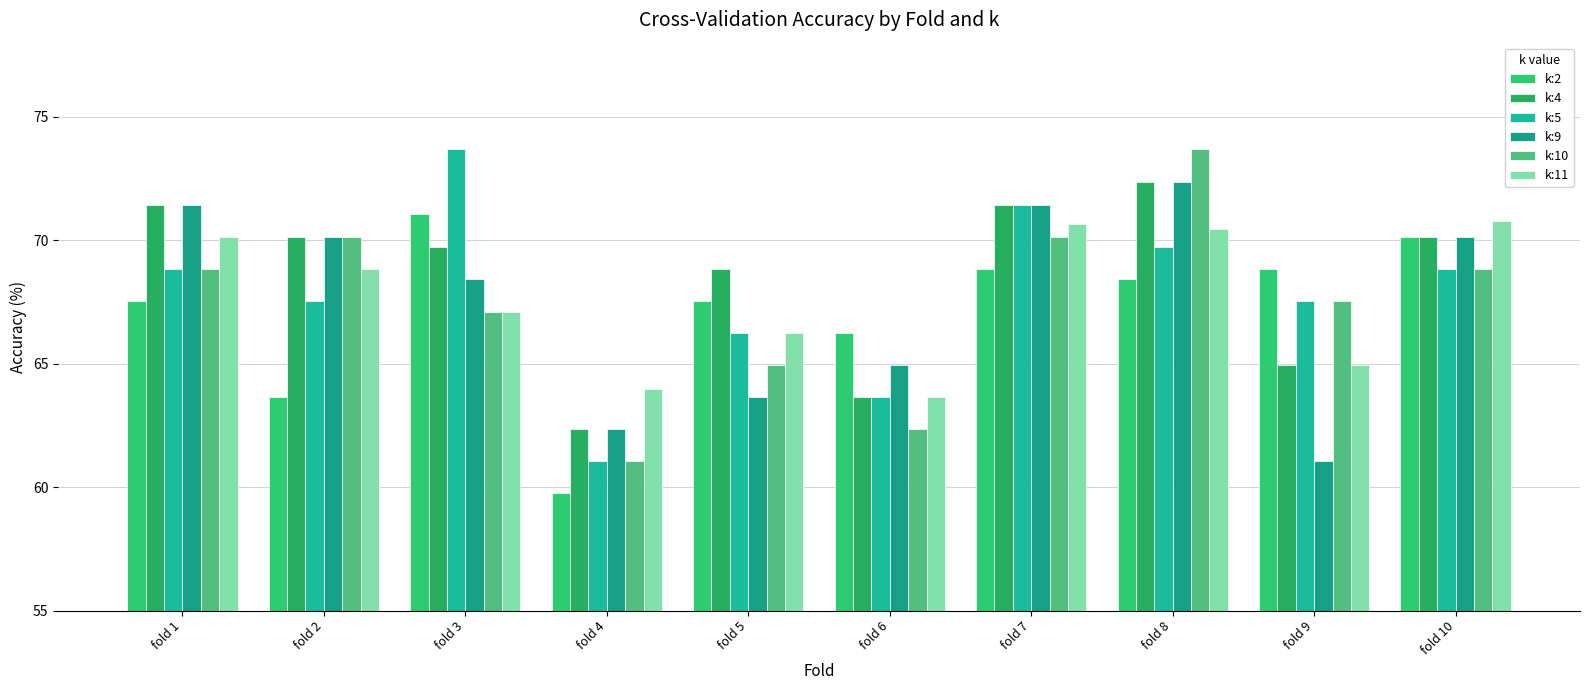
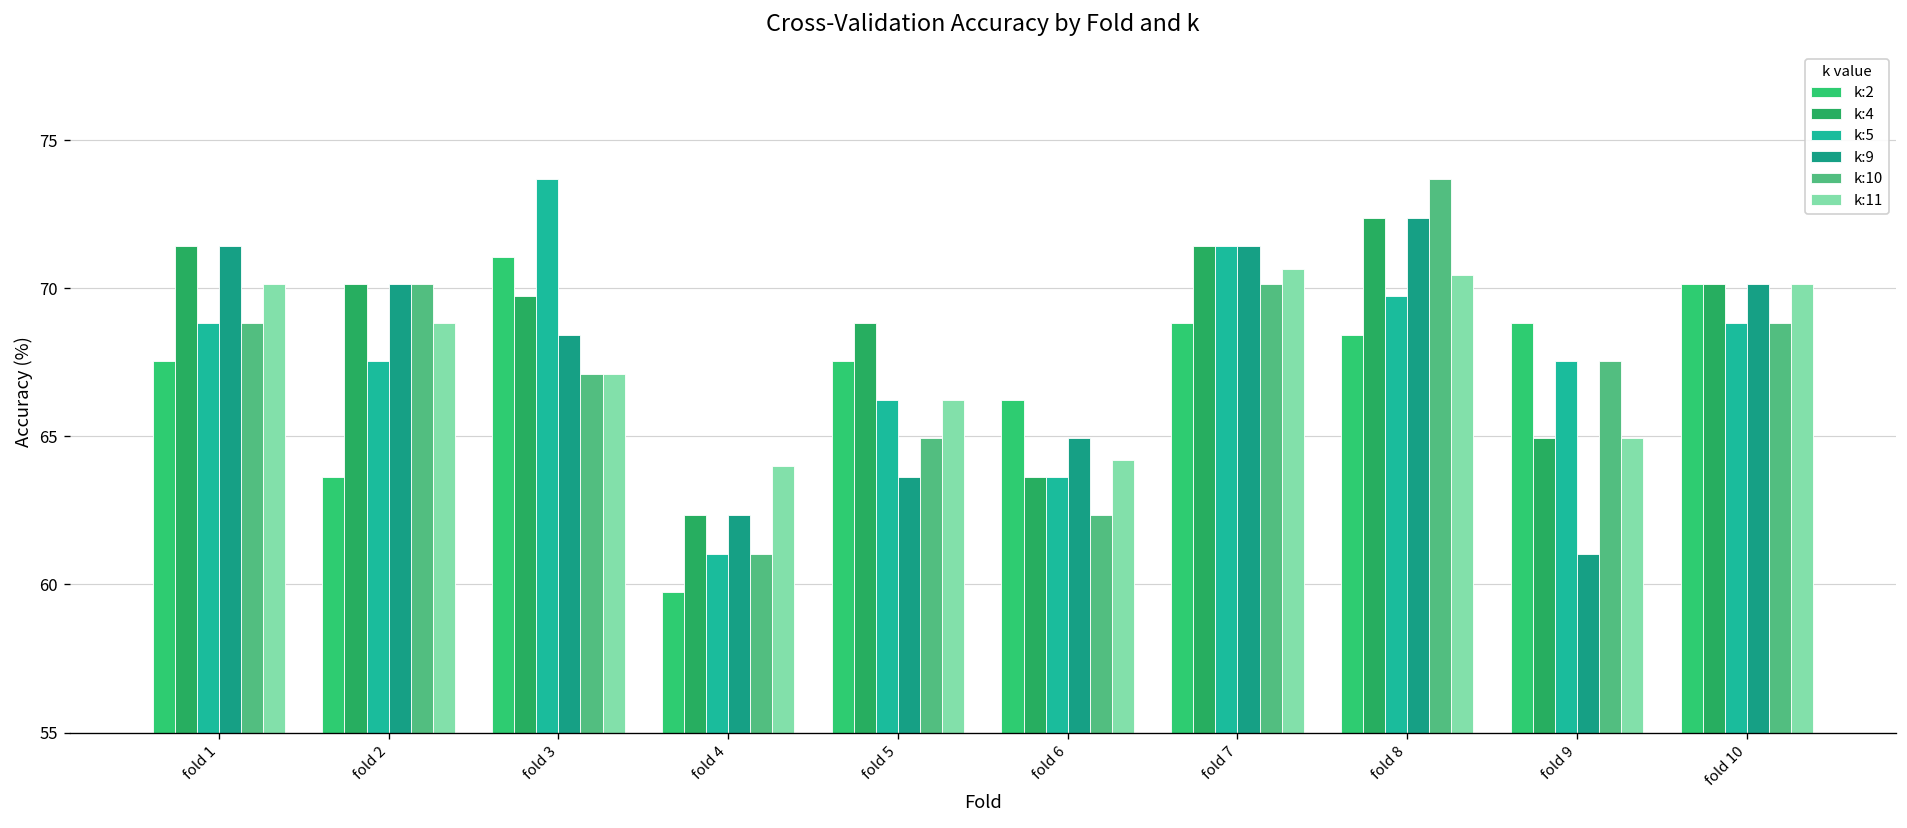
k:11, fold 6: 63.6 -> 64.2
k:11, fold 10: 70.8 -> 70.1
